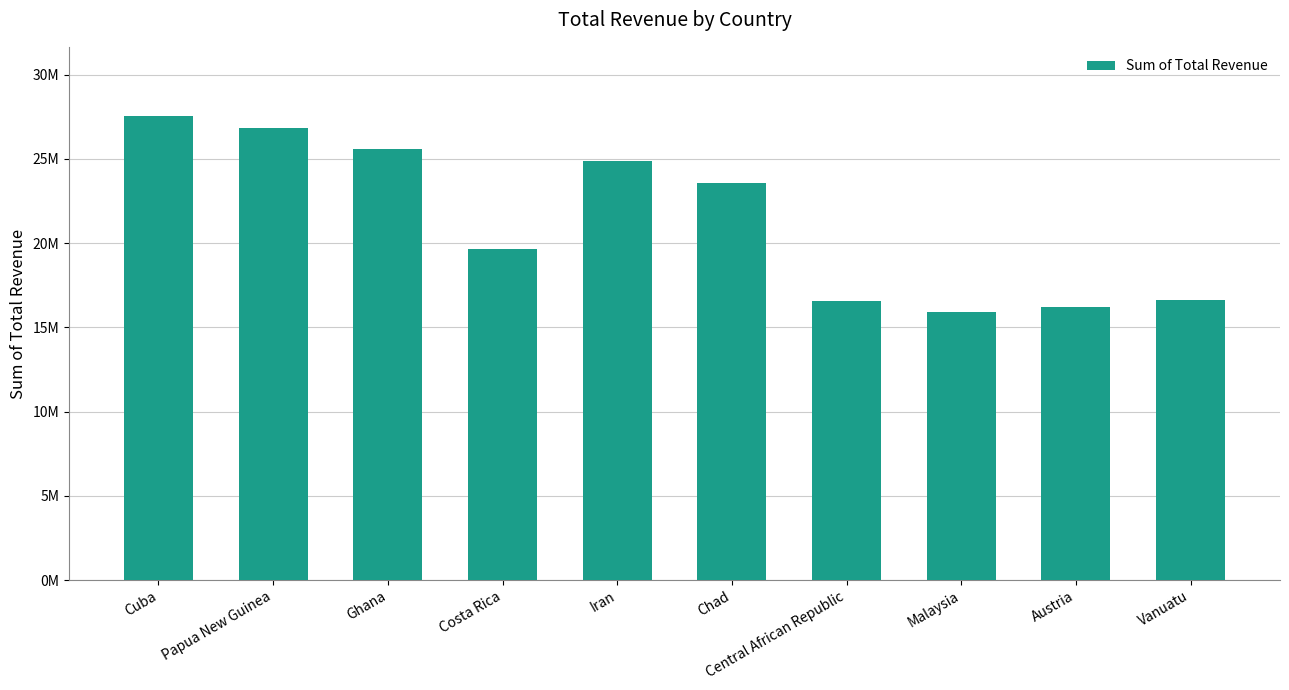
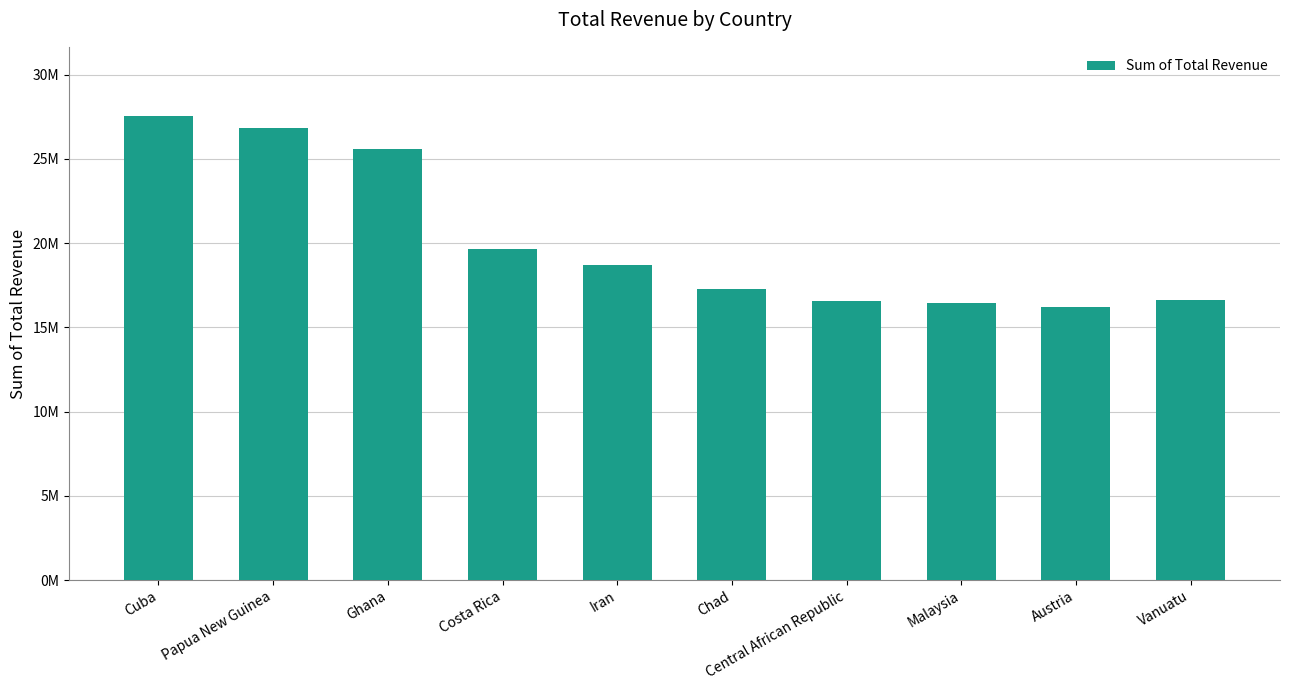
Iran: 24800000 -> 18700000
Chad: 23600000 -> 17300000
Malaysia: 15900000 -> 16400000
